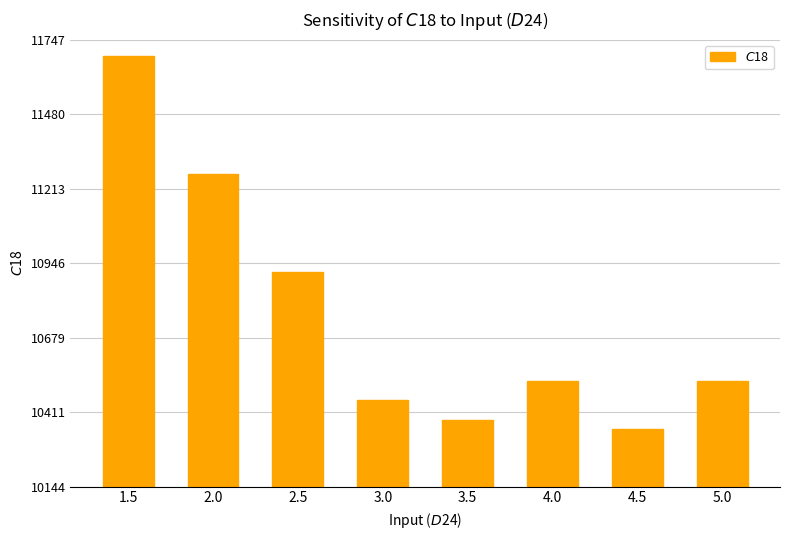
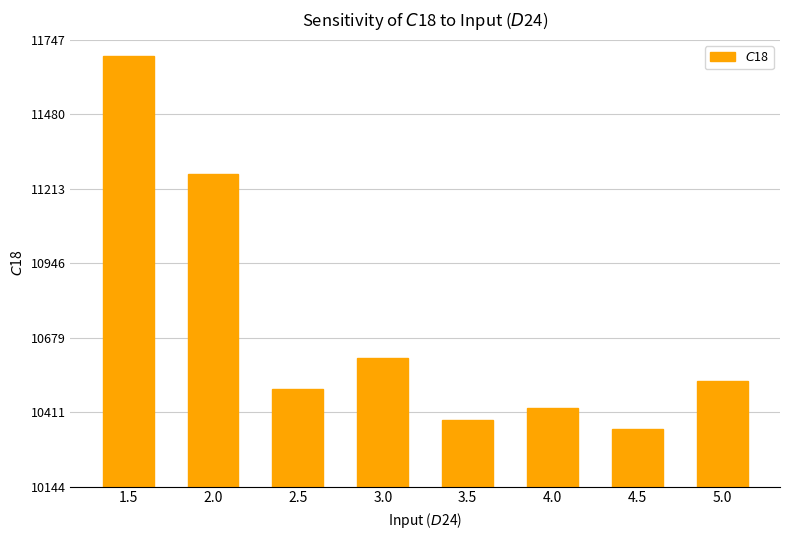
2.5: 10910 -> 10500
3.0: 10460 -> 10600
4.0: 10520 -> 10430
